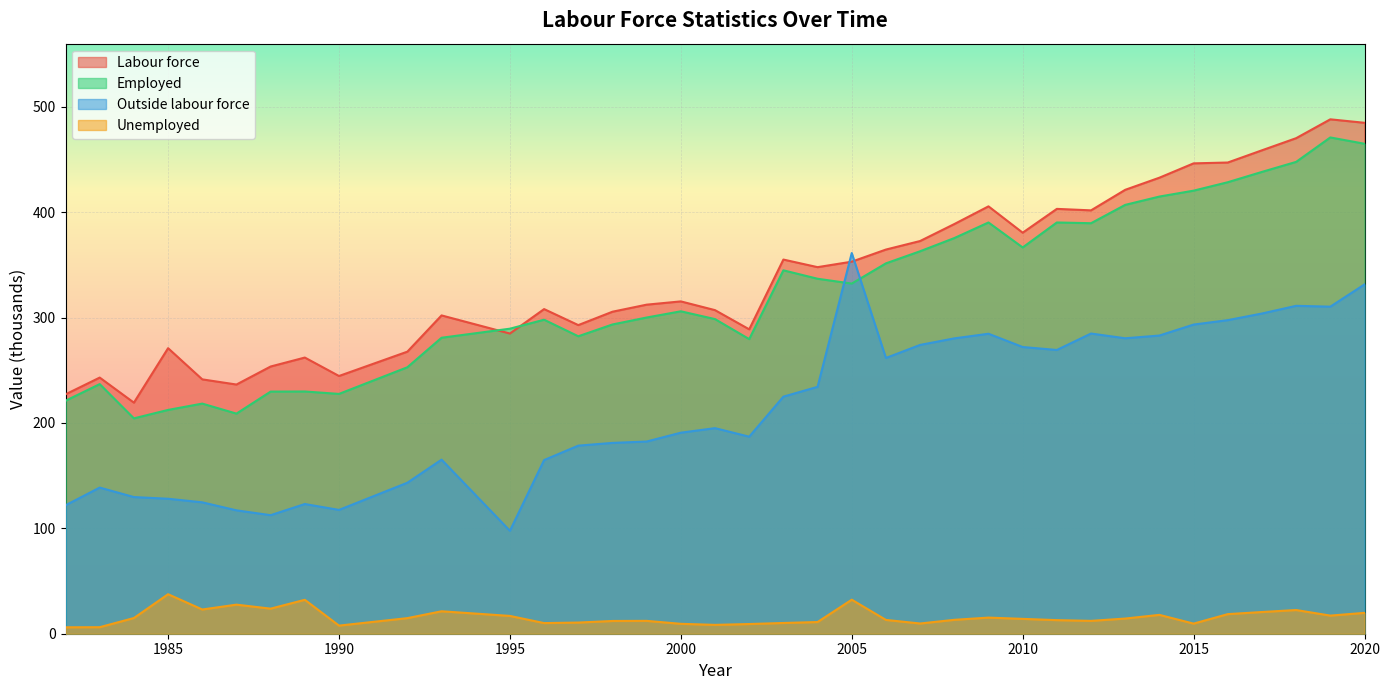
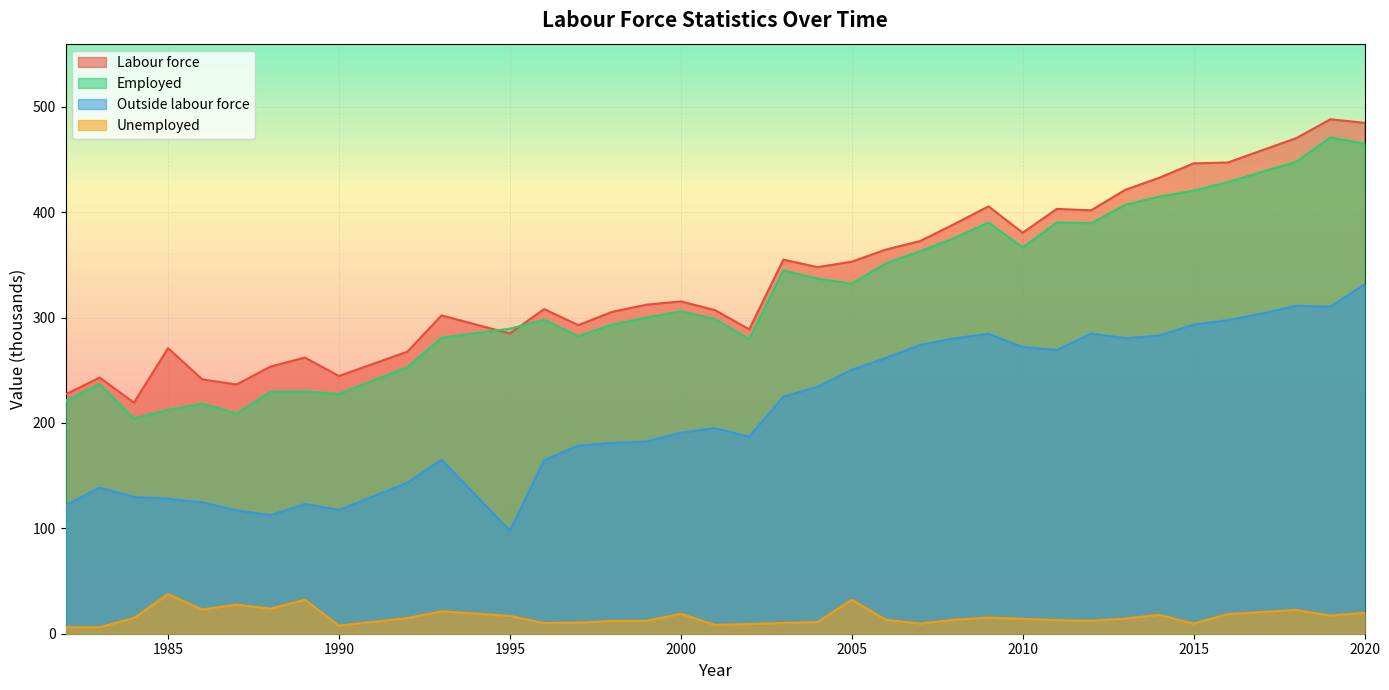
Unemployed, 2000: 9 -> 19
Outside labour force, 2005: 361 -> 250
